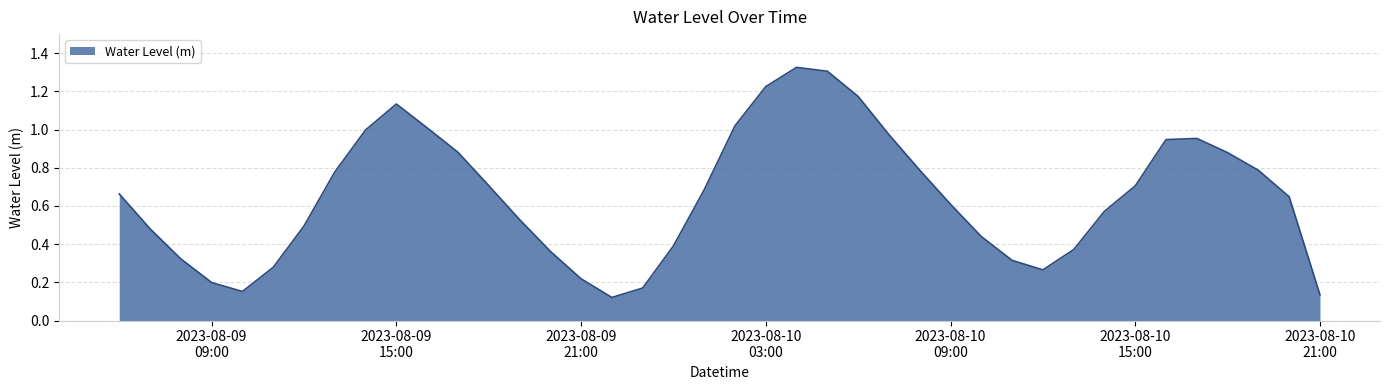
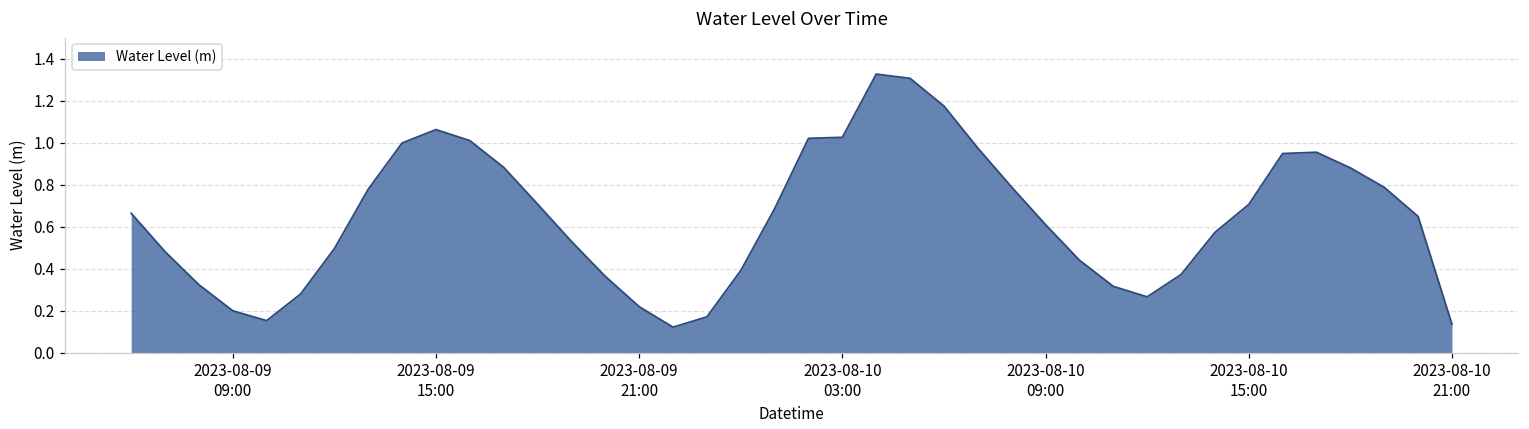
2023-08-09 15:00: 1.13 -> 1.06
2023-08-10 03:00: 1.23 -> 1.02
